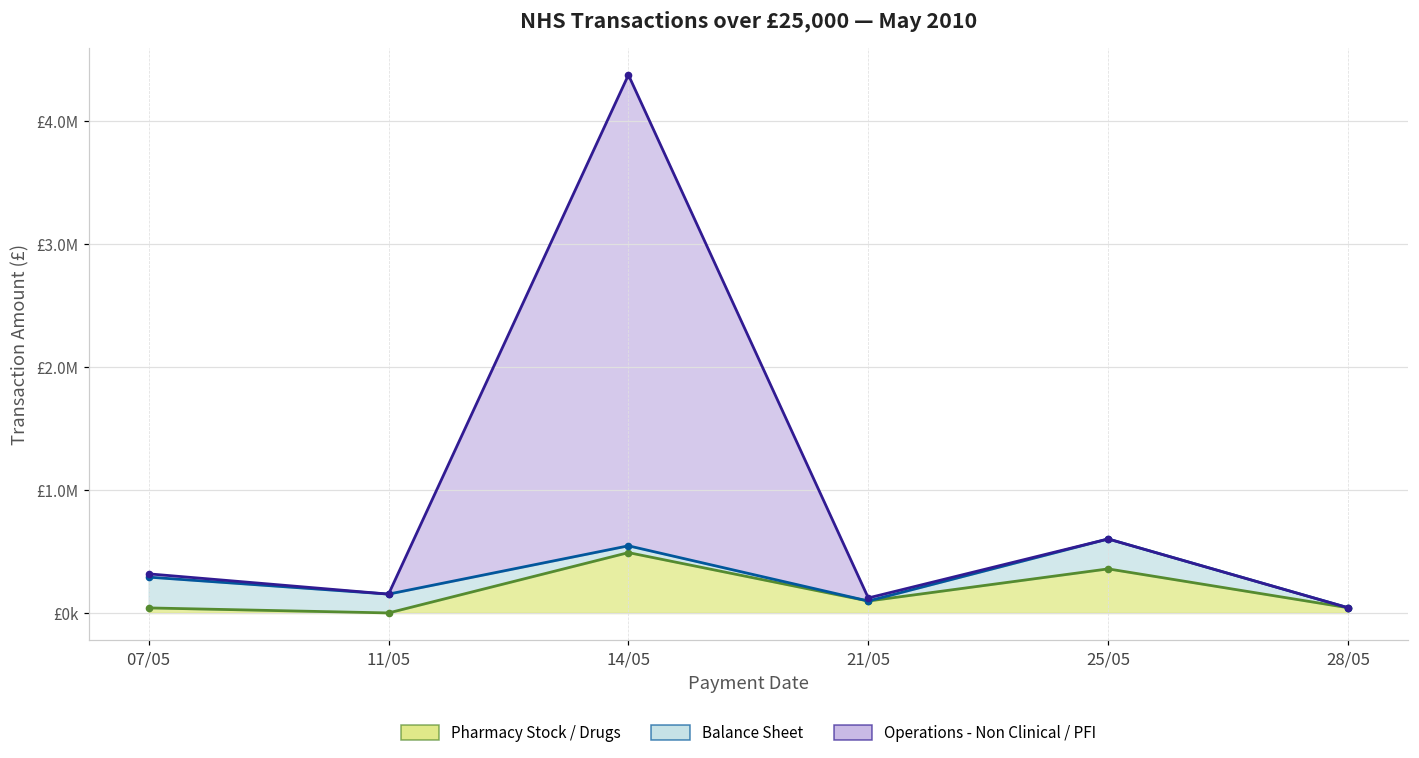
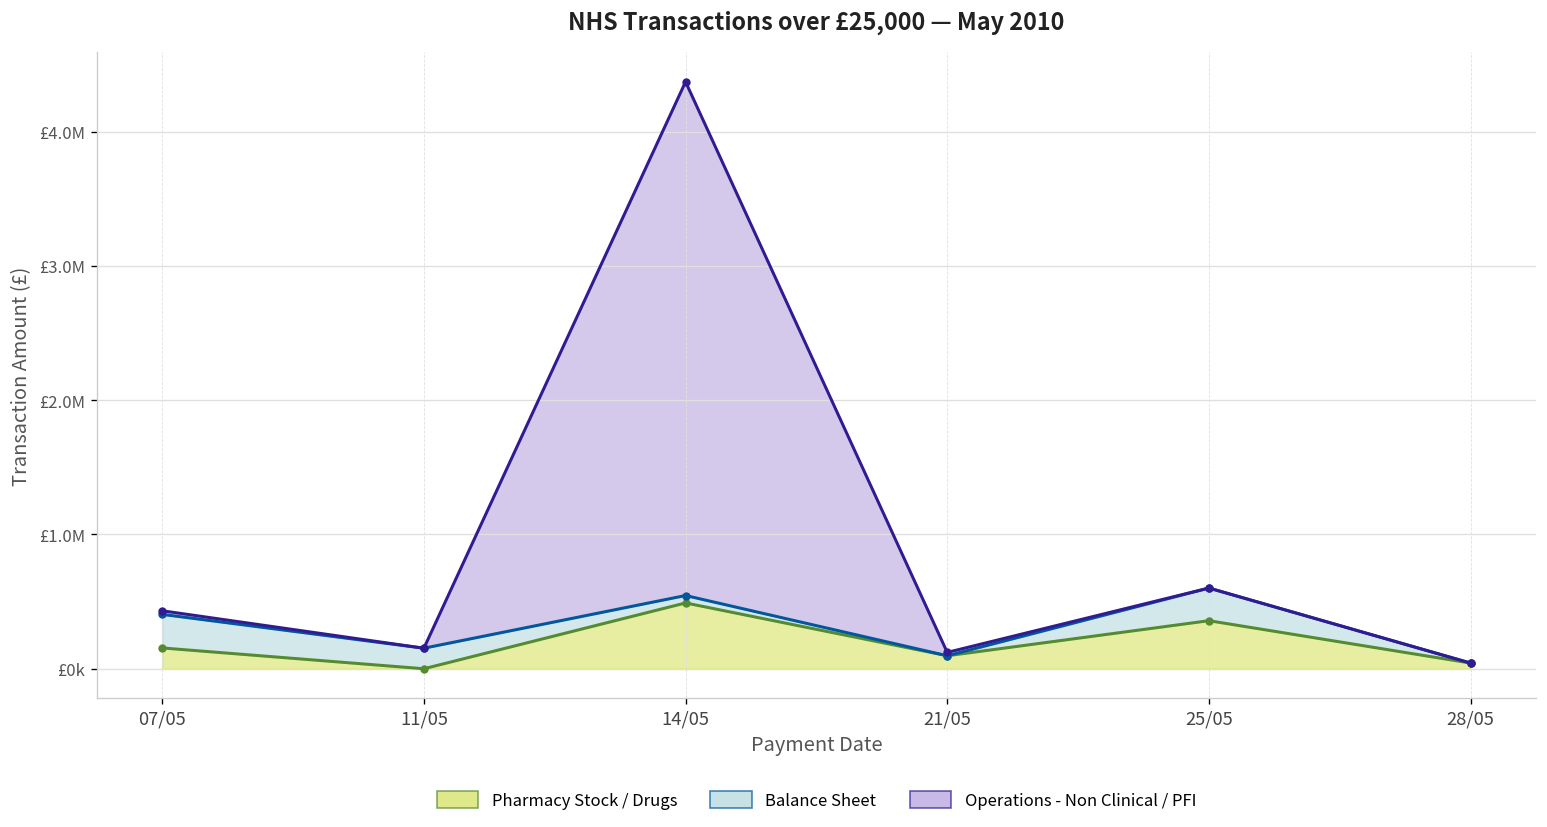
Pharmacy Stock / Drugs, 07/05: £40000 -> £150000
